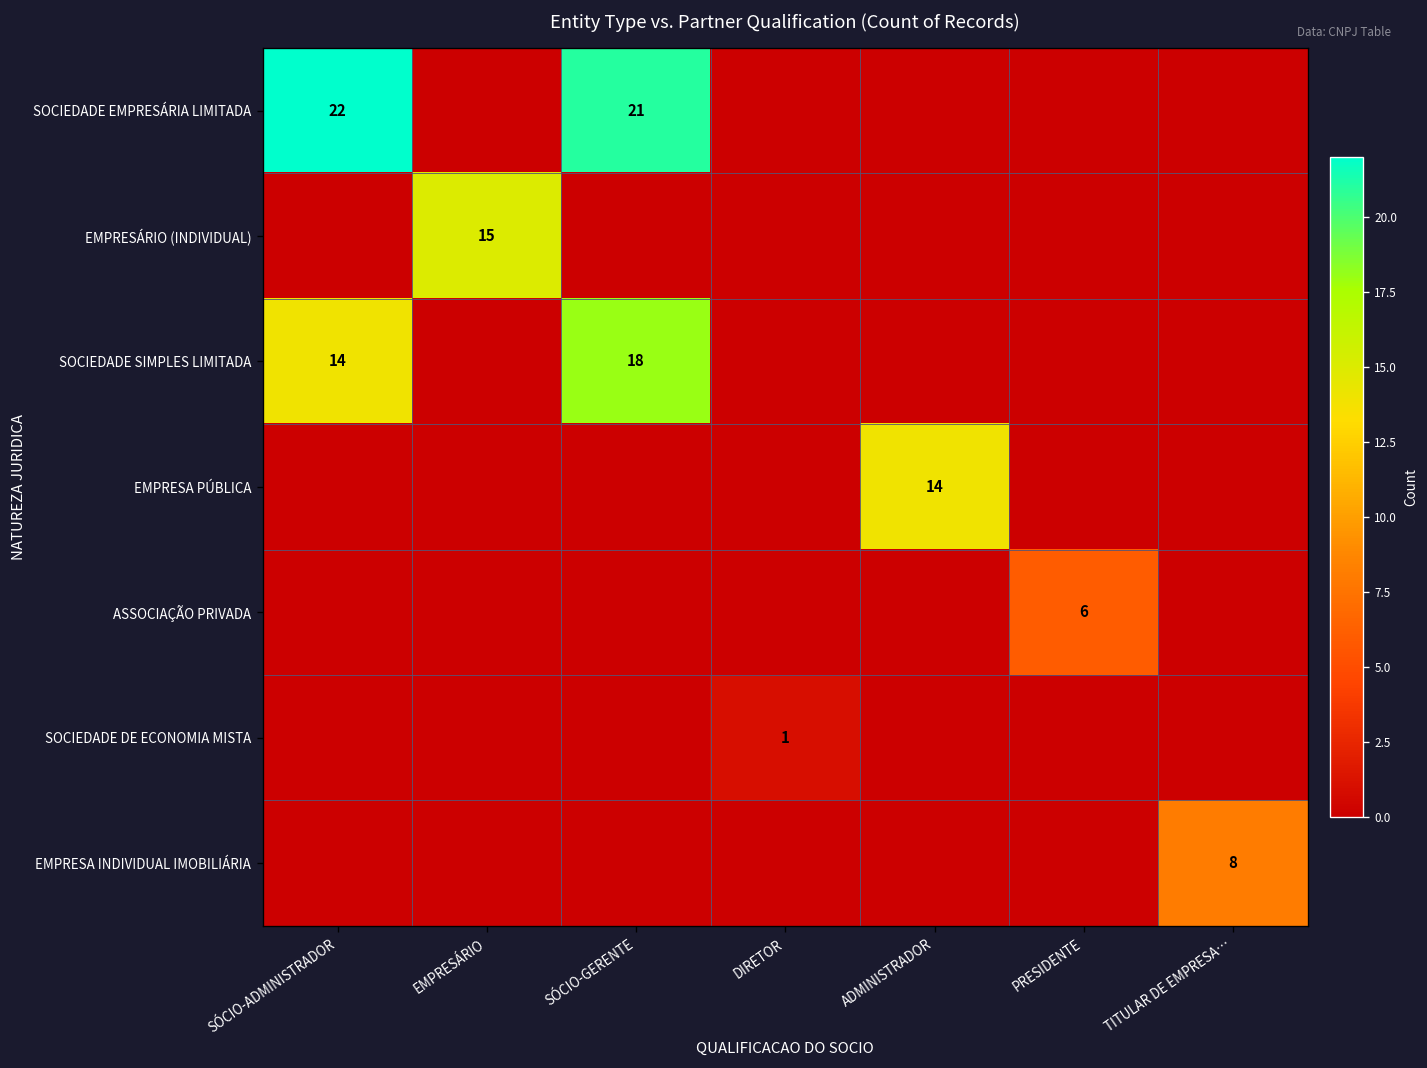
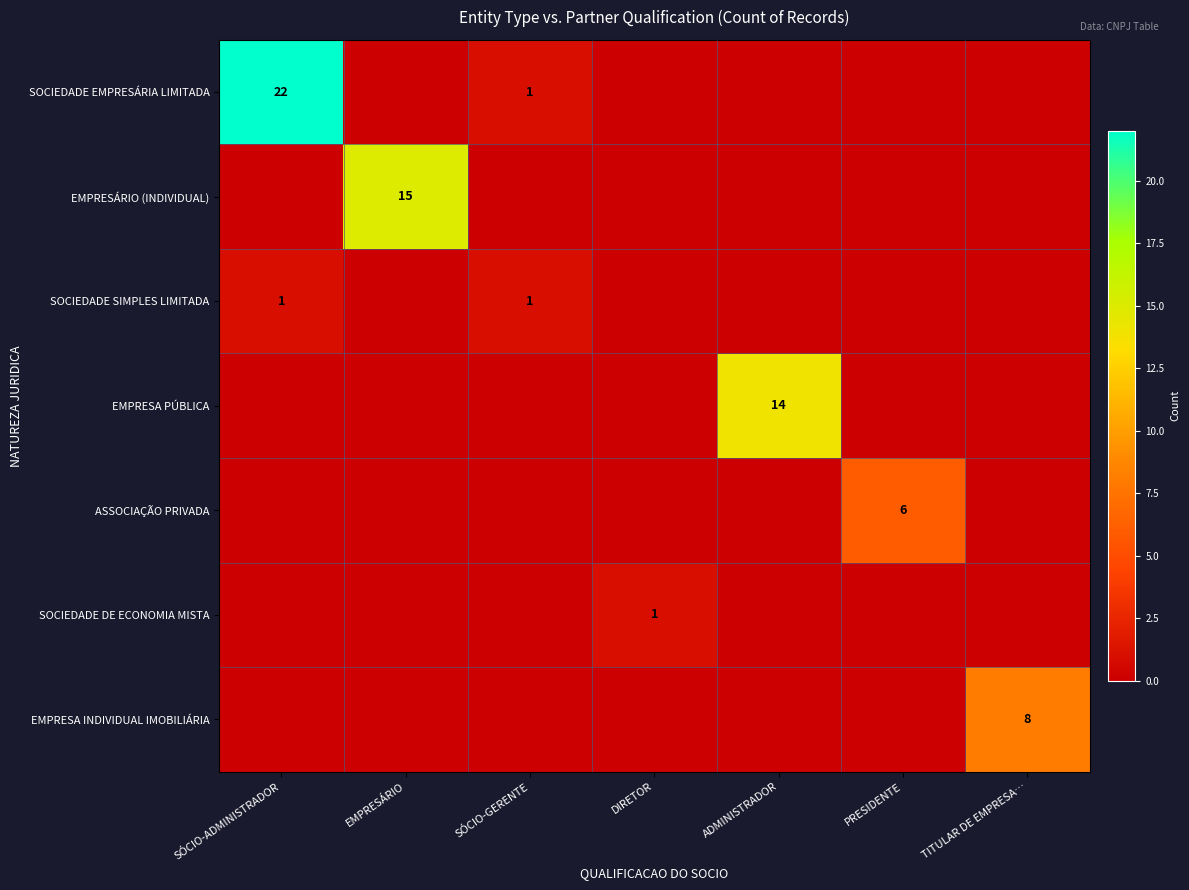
SOCIEDADE EMPRESÁRIA LIMITADA, SÓCIO-GERENTE: 21 -> 1
SOCIEDADE SIMPLES LIMITADA, SÓCIO-ADMINISTRADOR: 14 -> 1
SOCIEDADE SIMPLES LIMITADA, SÓCIO-GERENTE: 18 -> 1
